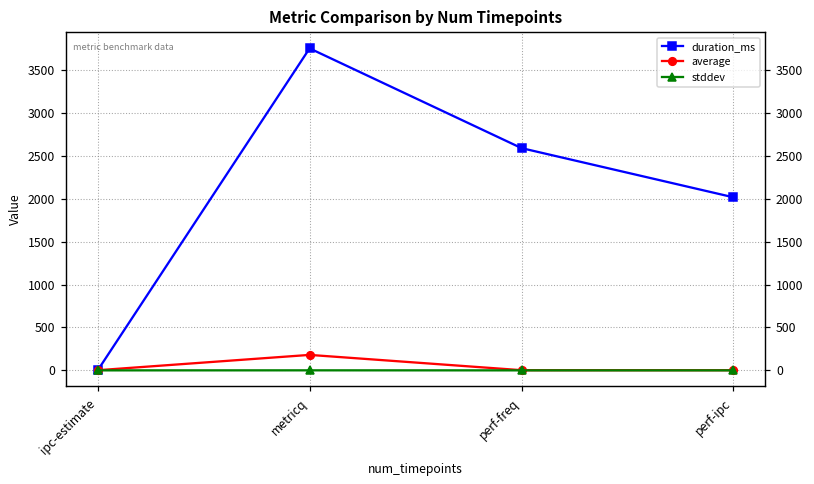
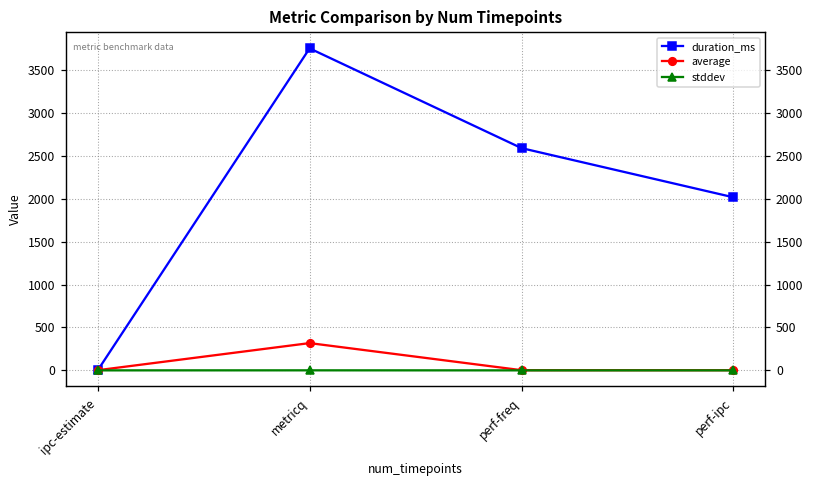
average, metricq: 200 -> 300
